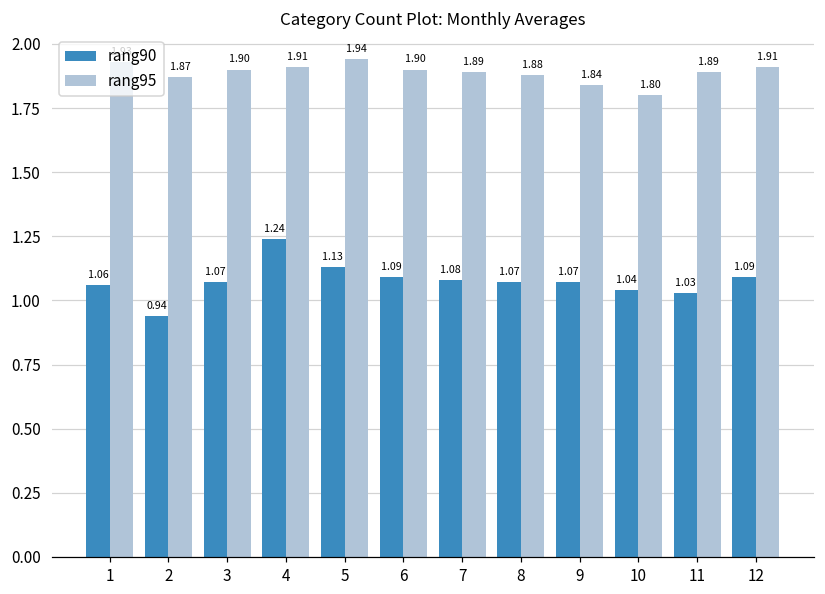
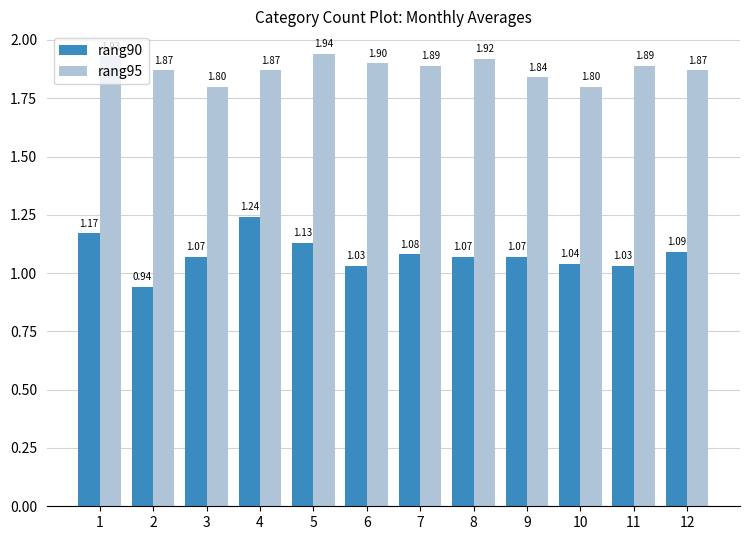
rang90, 1: 1.06 -> 1.17
rang95, 3: 1.90 -> 1.80
rang95, 4: 1.91 -> 1.87
rang90, 6: 1.09 -> 1.03
rang95, 8: 1.88 -> 1.92
rang95, 12: 1.91 -> 1.87
